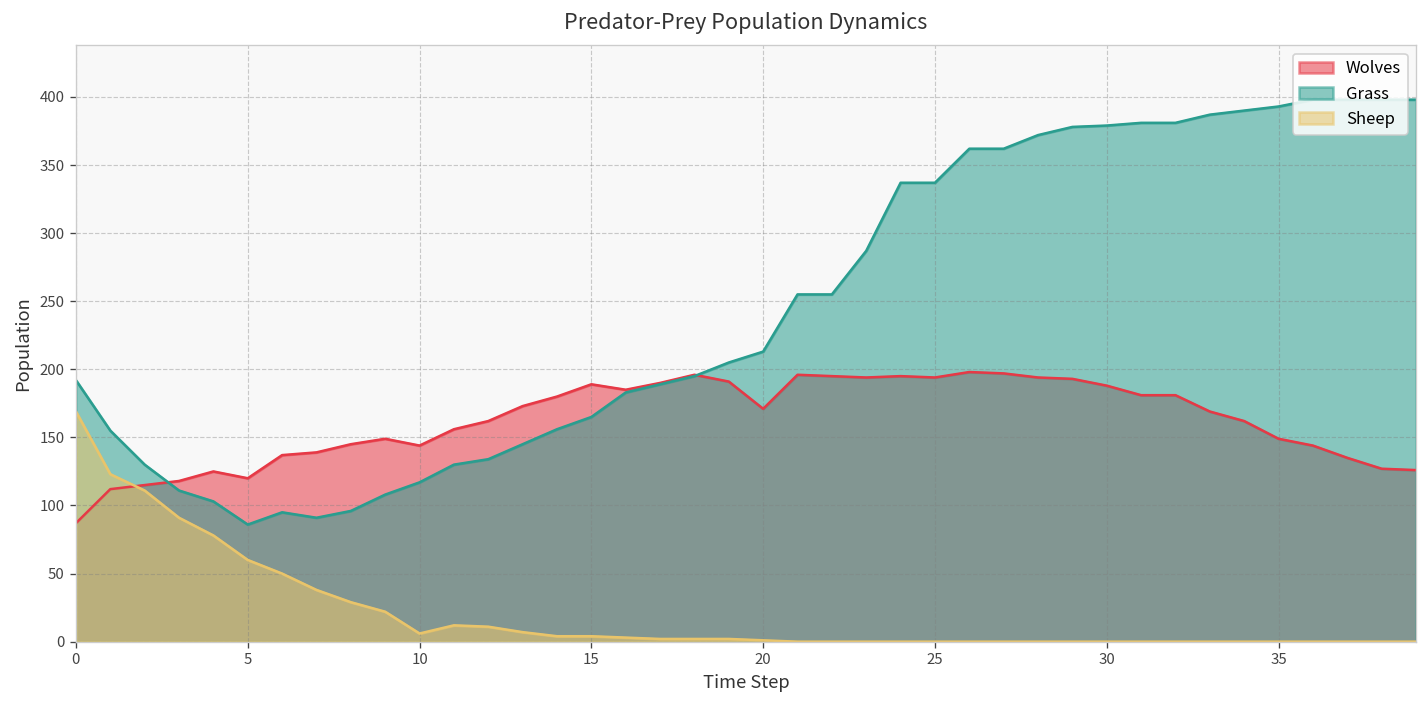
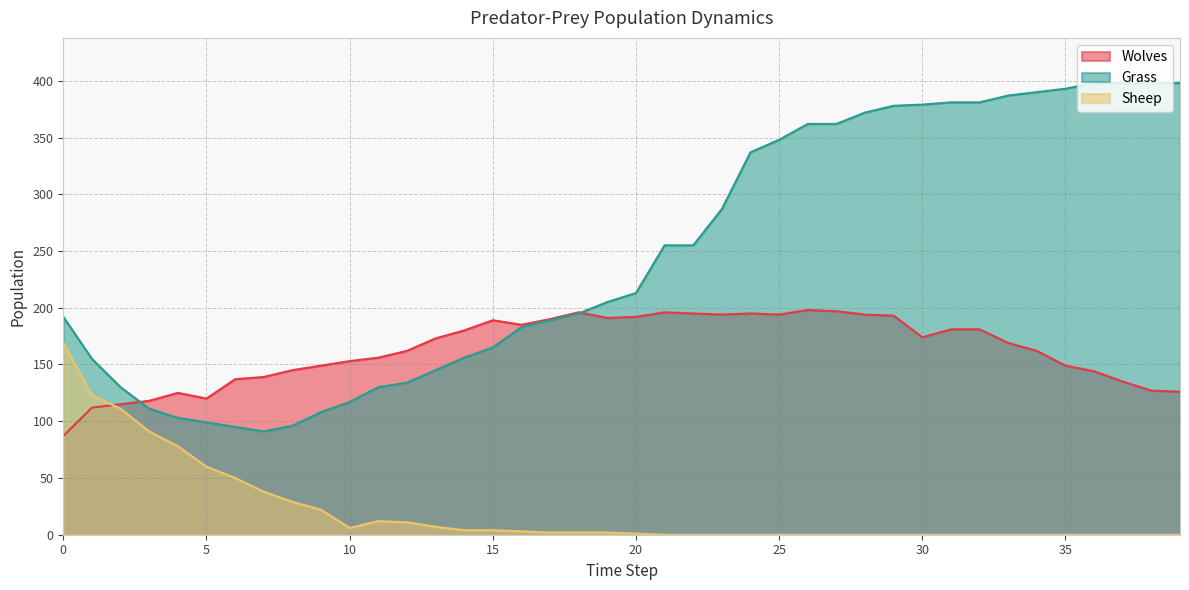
Grass, 5: 86 -> 99
Wolves, 10: 144 -> 153
Wolves, 20: 171 -> 192
Grass, 25: 337 -> 348
Wolves, 30: 188 -> 174
